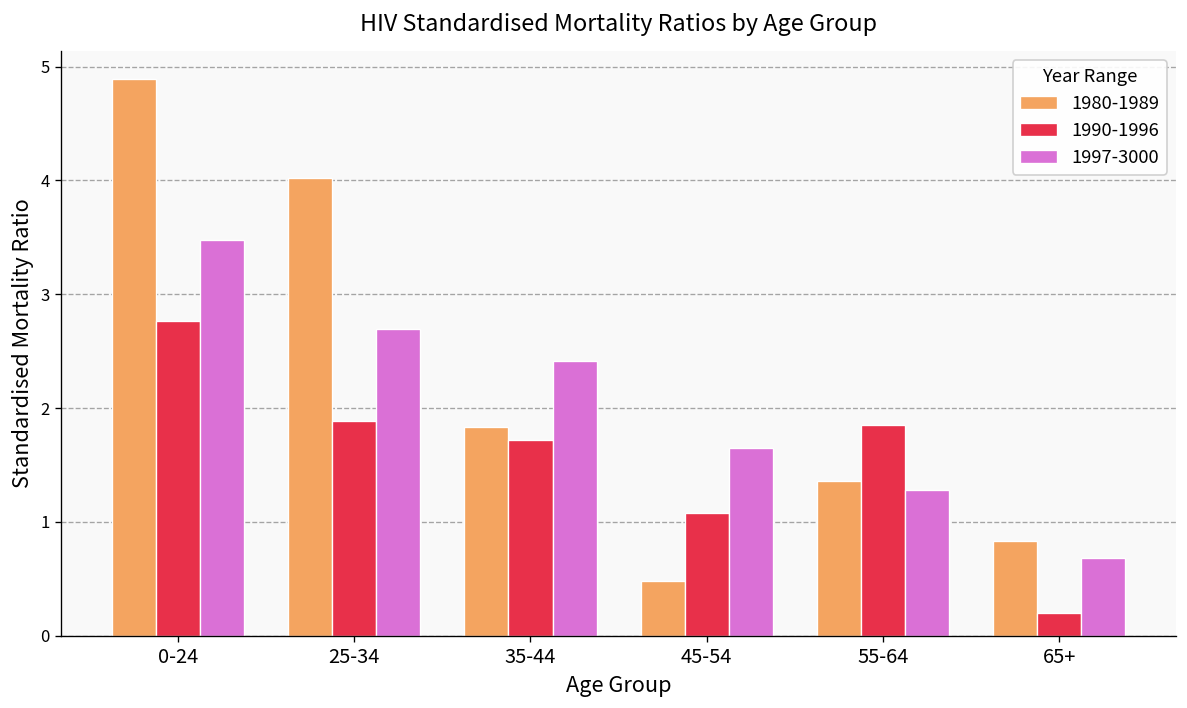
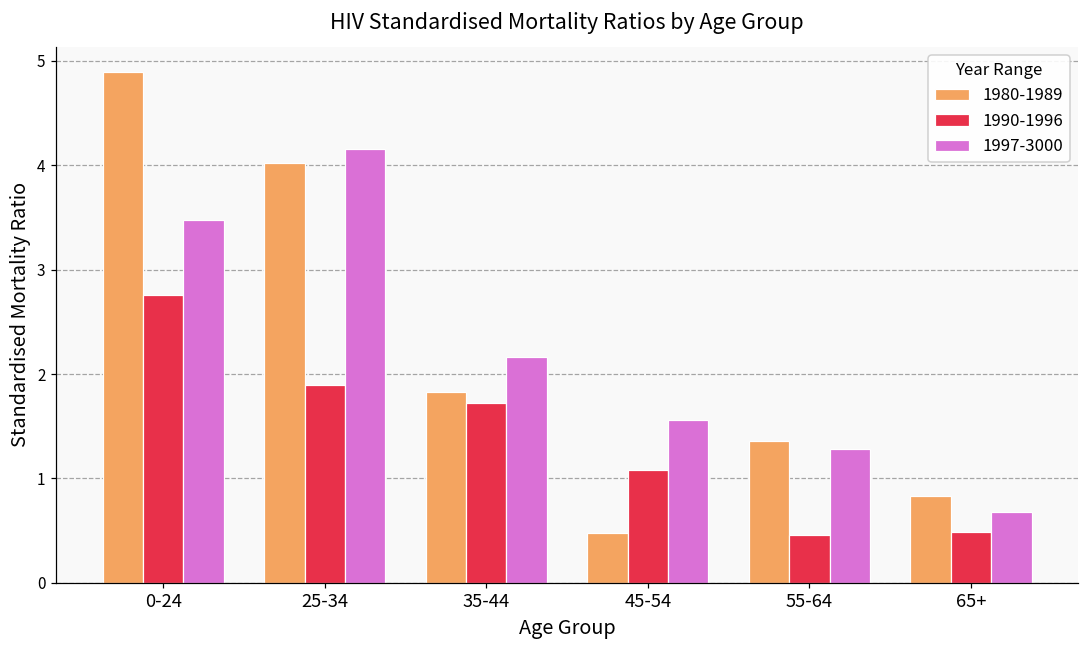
1997-3000, 25-34: 2.7 -> 4.2
1997-3000, 35-44: 2.4 -> 2.2
1997-3000, 45-54: 1.7 -> 1.6
1990-1996, 55-64: 1.9 -> 0.5
1990-1996, 65+: 0.2 -> 0.5
